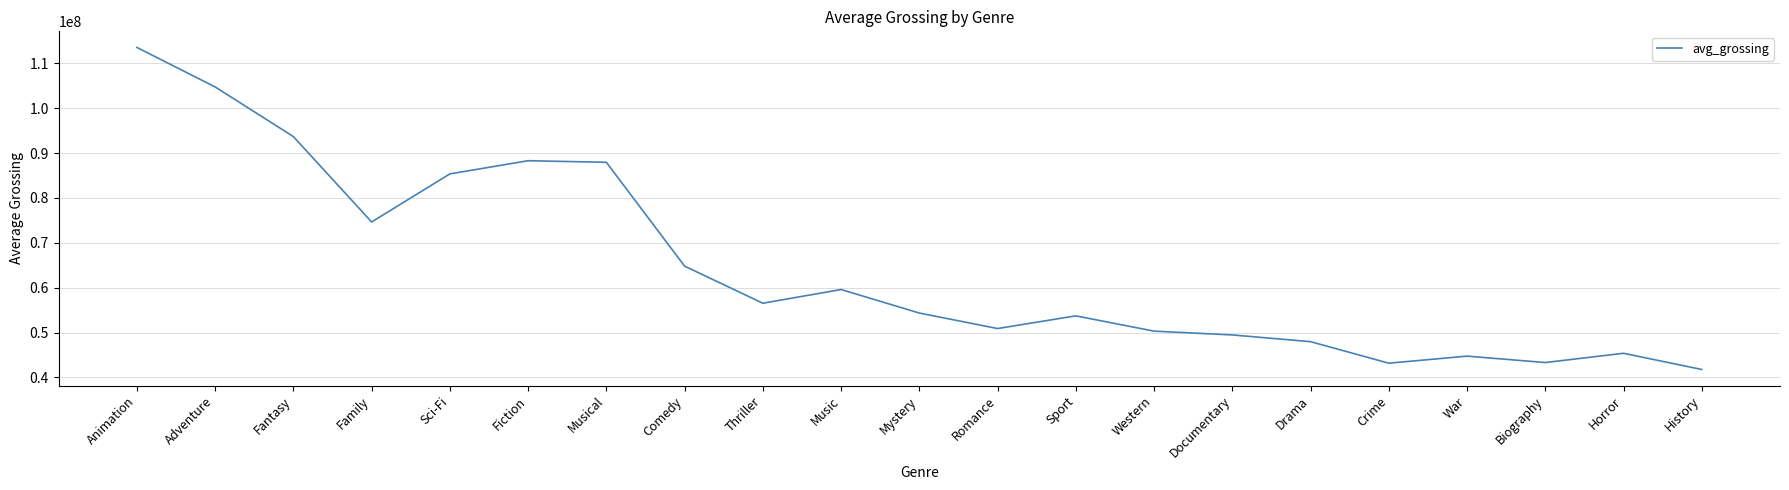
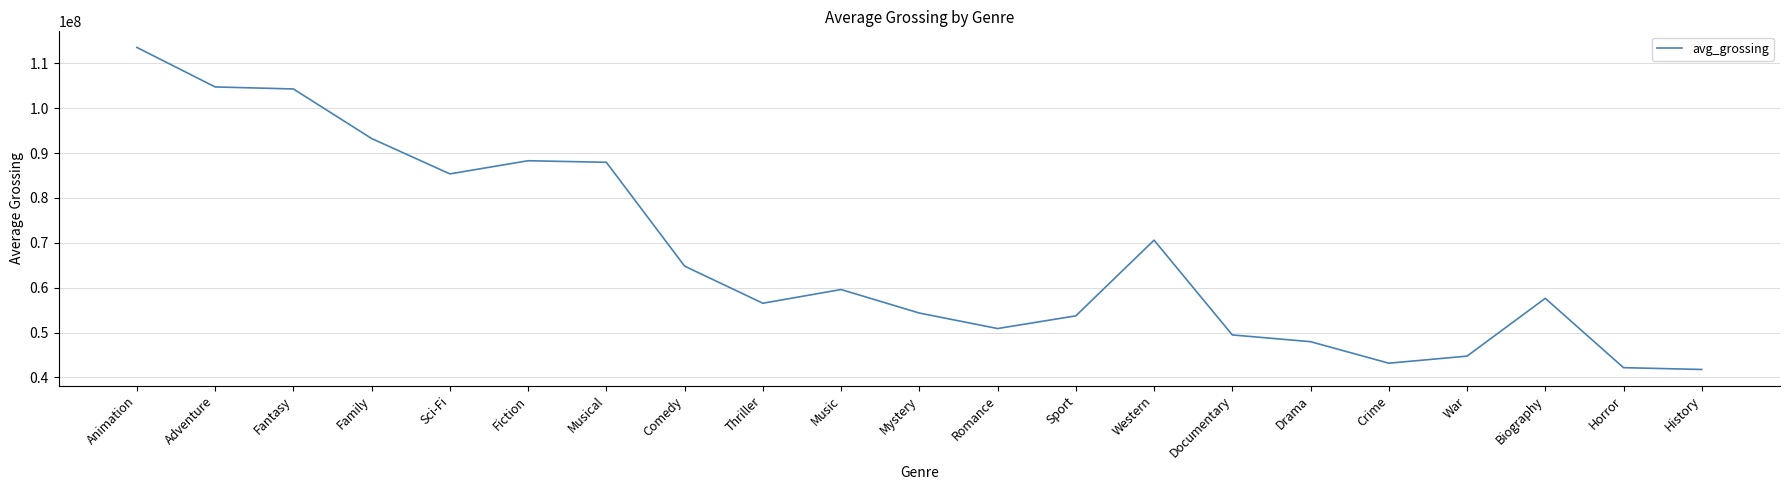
Fantasy: 94000000 -> 104000000
Family: 75000000 -> 93000000
Western: 50000000 -> 71000000
Biography: 43000000 -> 58000000
Horror: 45000000 -> 42000000
